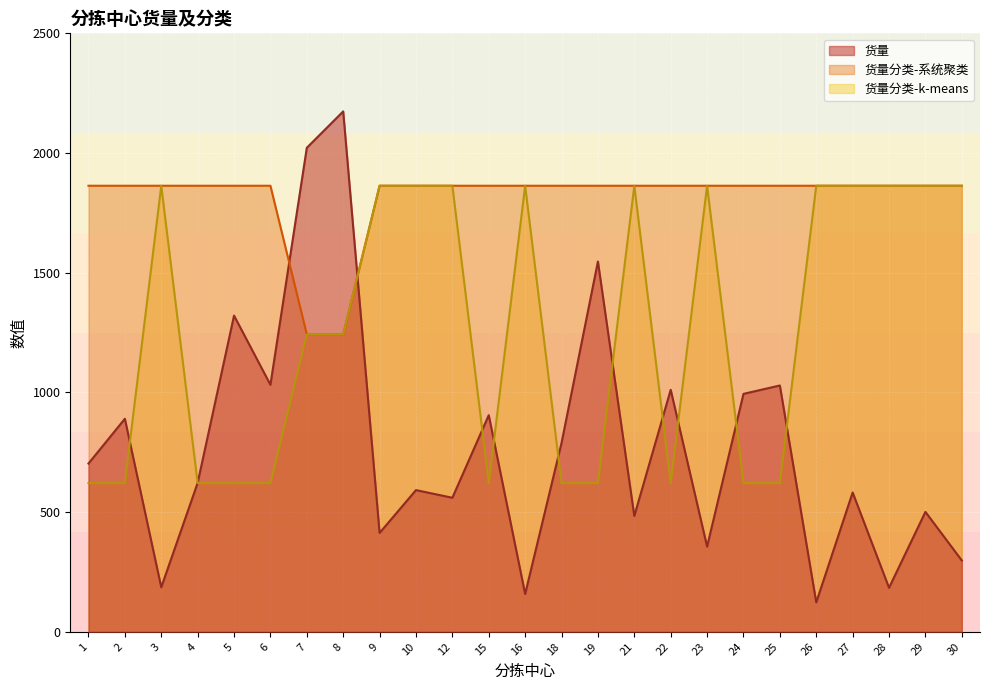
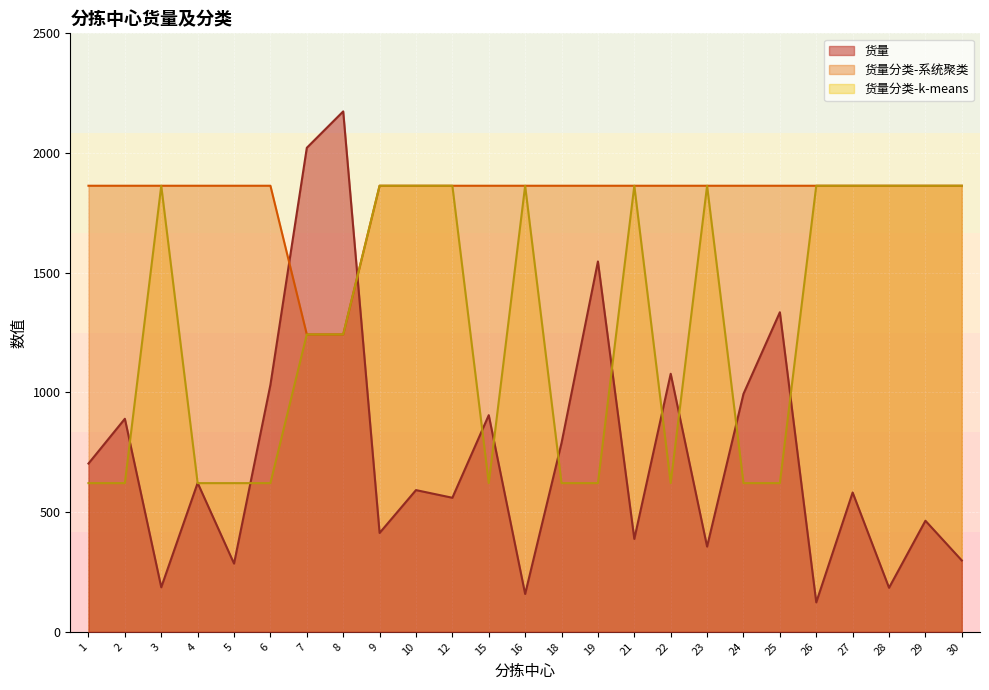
货量, 5: 1320 -> 290
货量, 21: 480 -> 390
货量, 22: 1010 -> 1080
货量, 25: 1030 -> 1340
货量, 29: 500 -> 460
